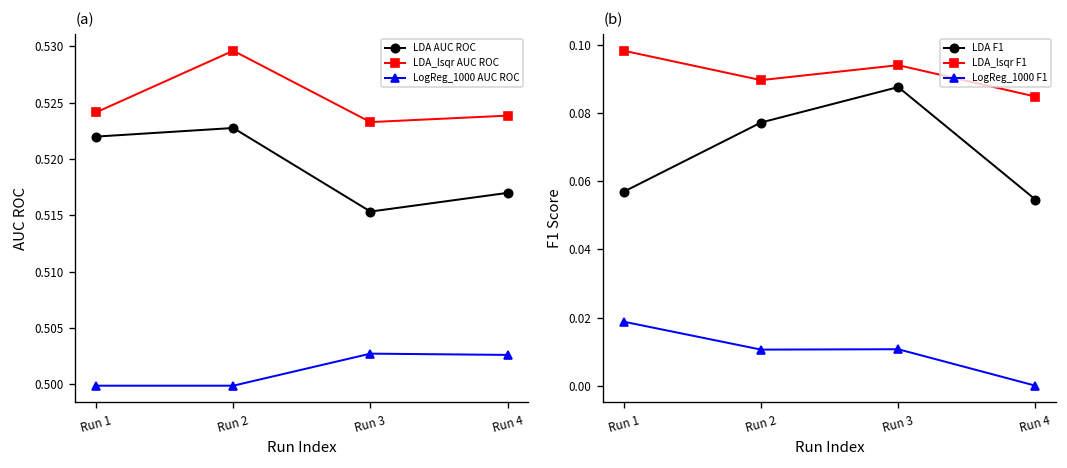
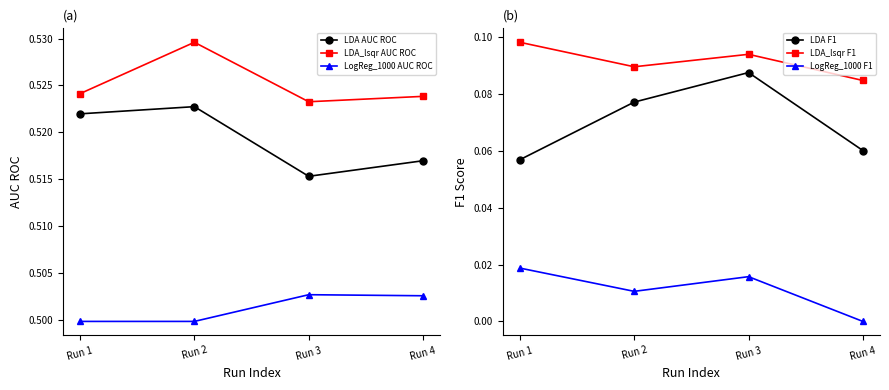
(b), LogReg_1000 F1, Run 3: 0.011 -> 0.016
(b), LDA F1, Run 4: 0.055 -> 0.060
